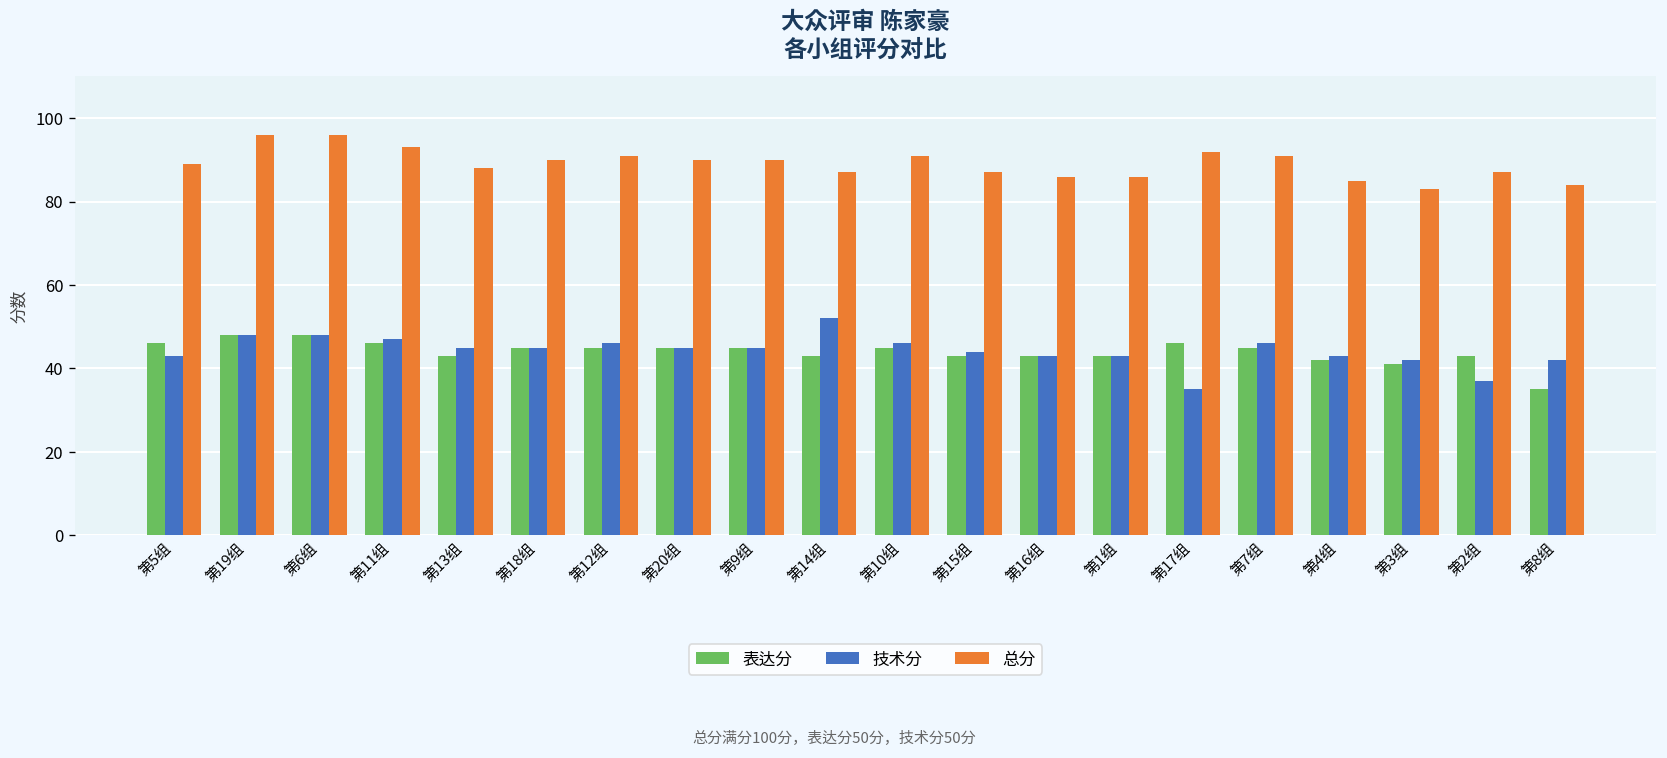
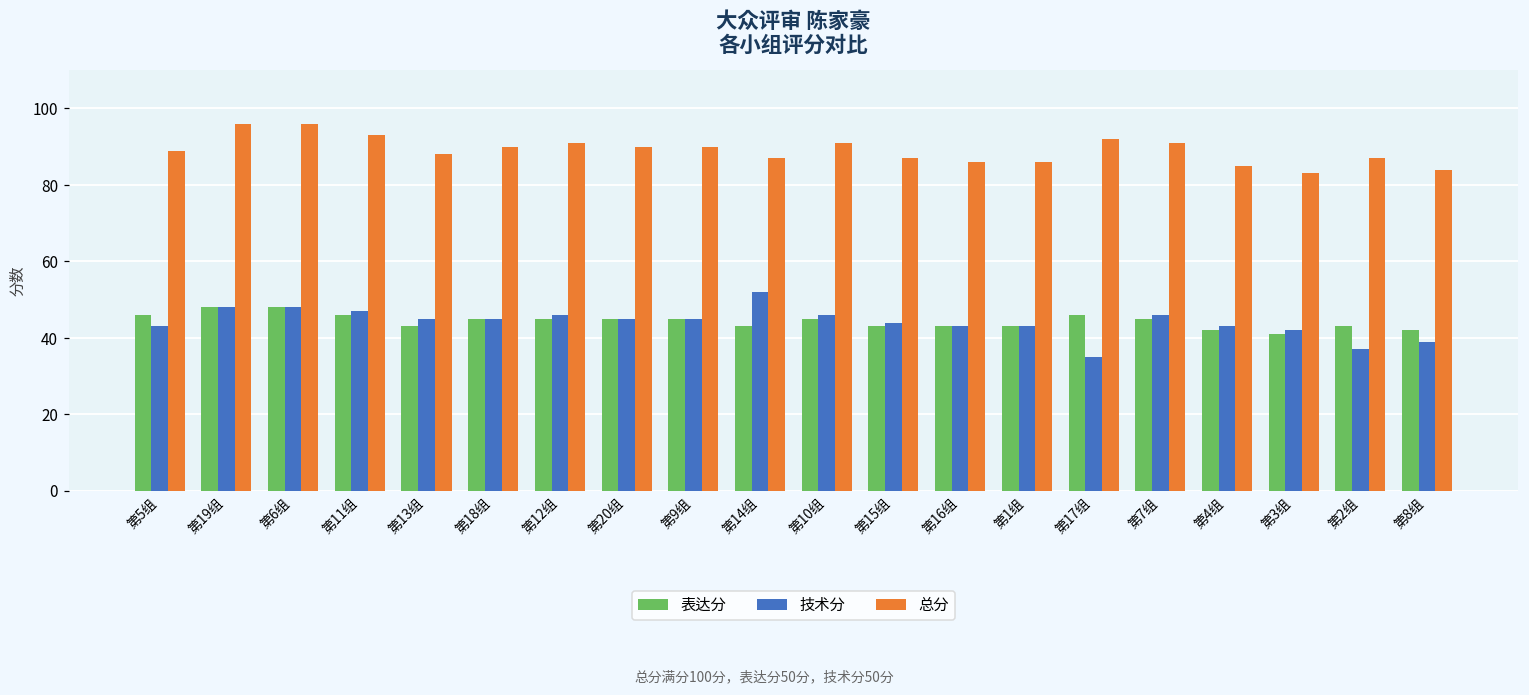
表达分, 第8组: 35 -> 42
技术分, 第8组: 42 -> 39
